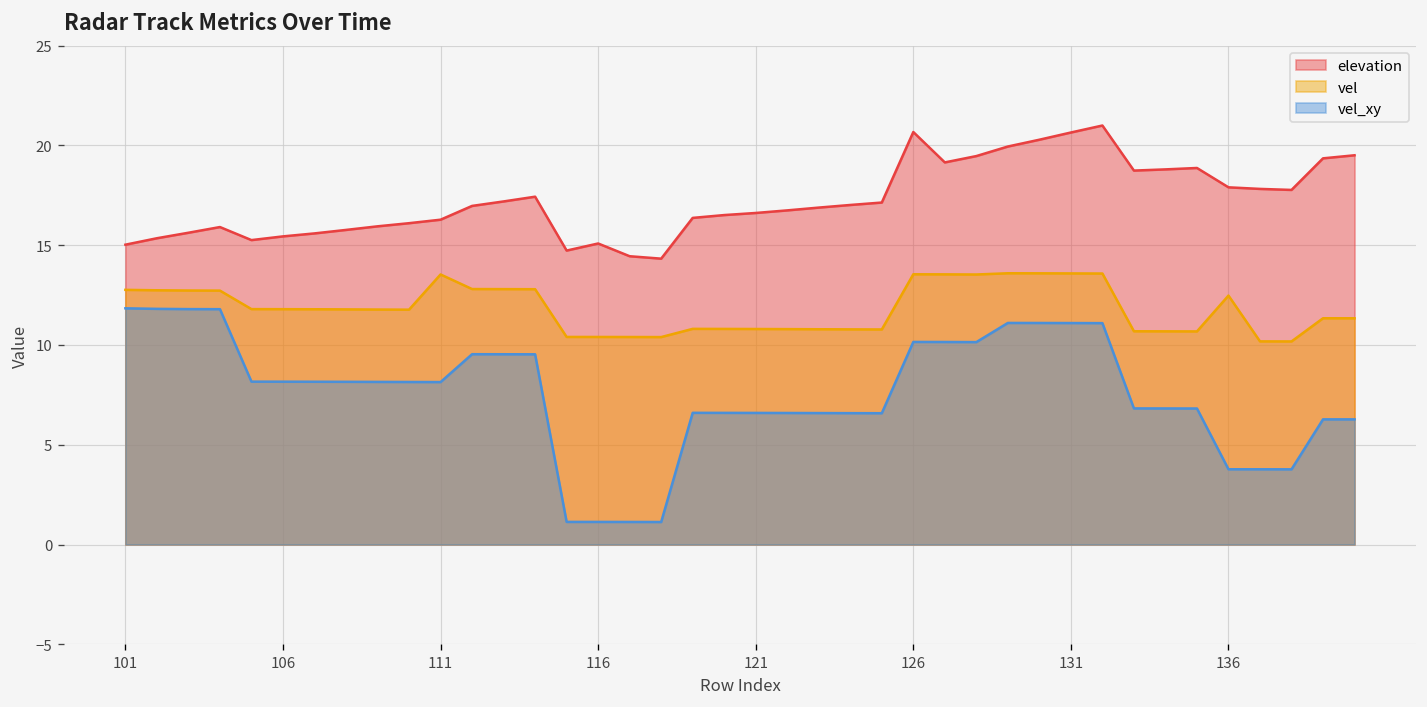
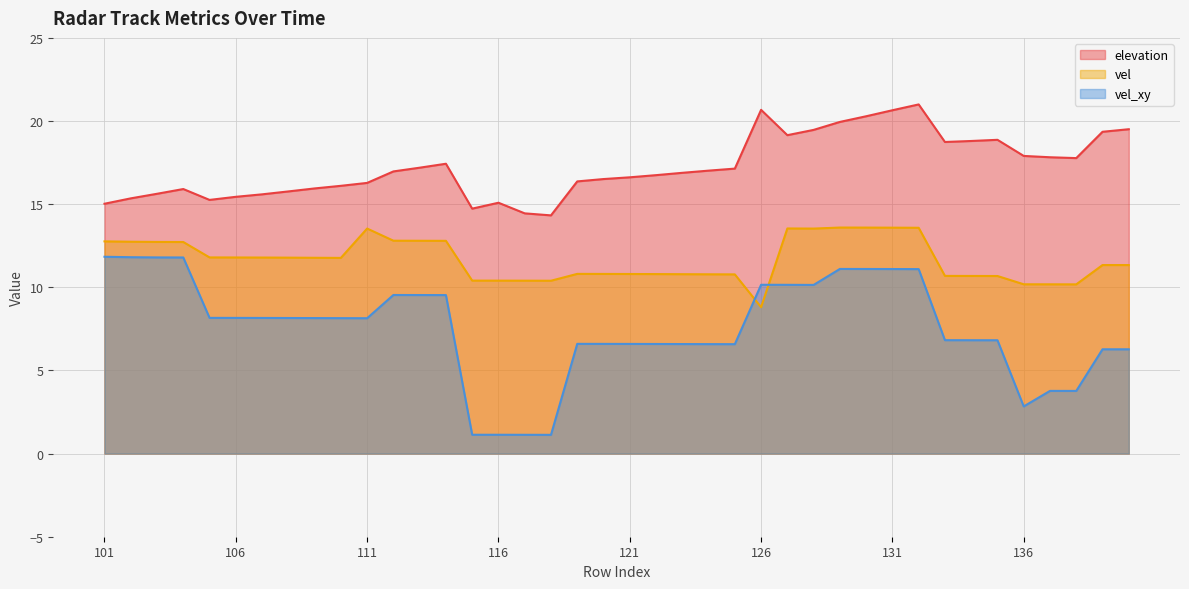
vel, 126: 13.5 -> 8.8
vel, 136: 12.5 -> 10.2
vel_xy, 136: 3.8 -> 2.8
